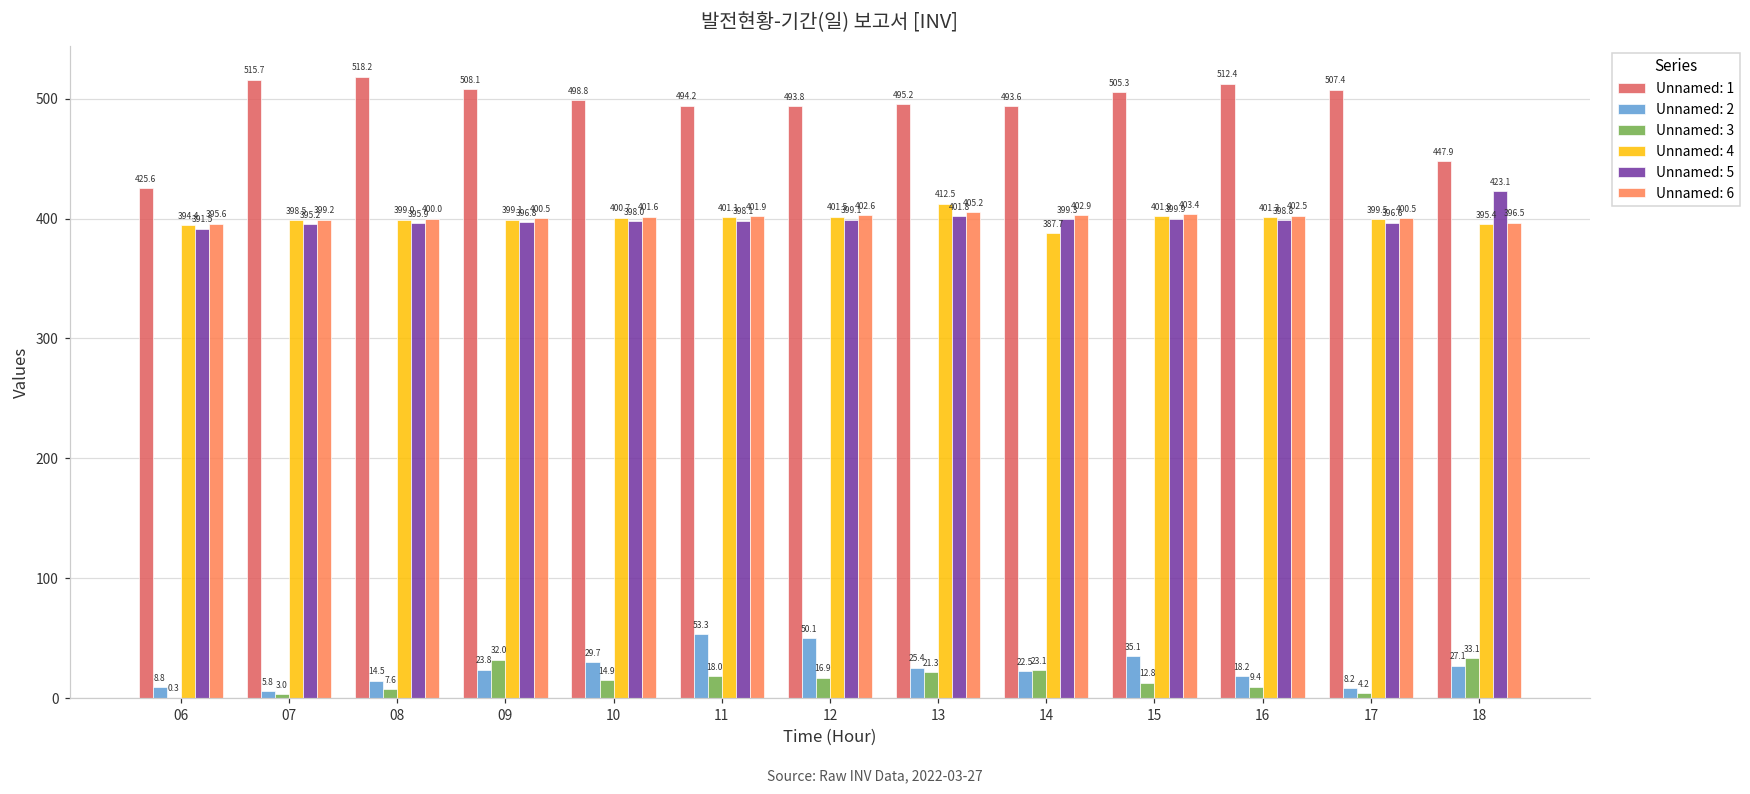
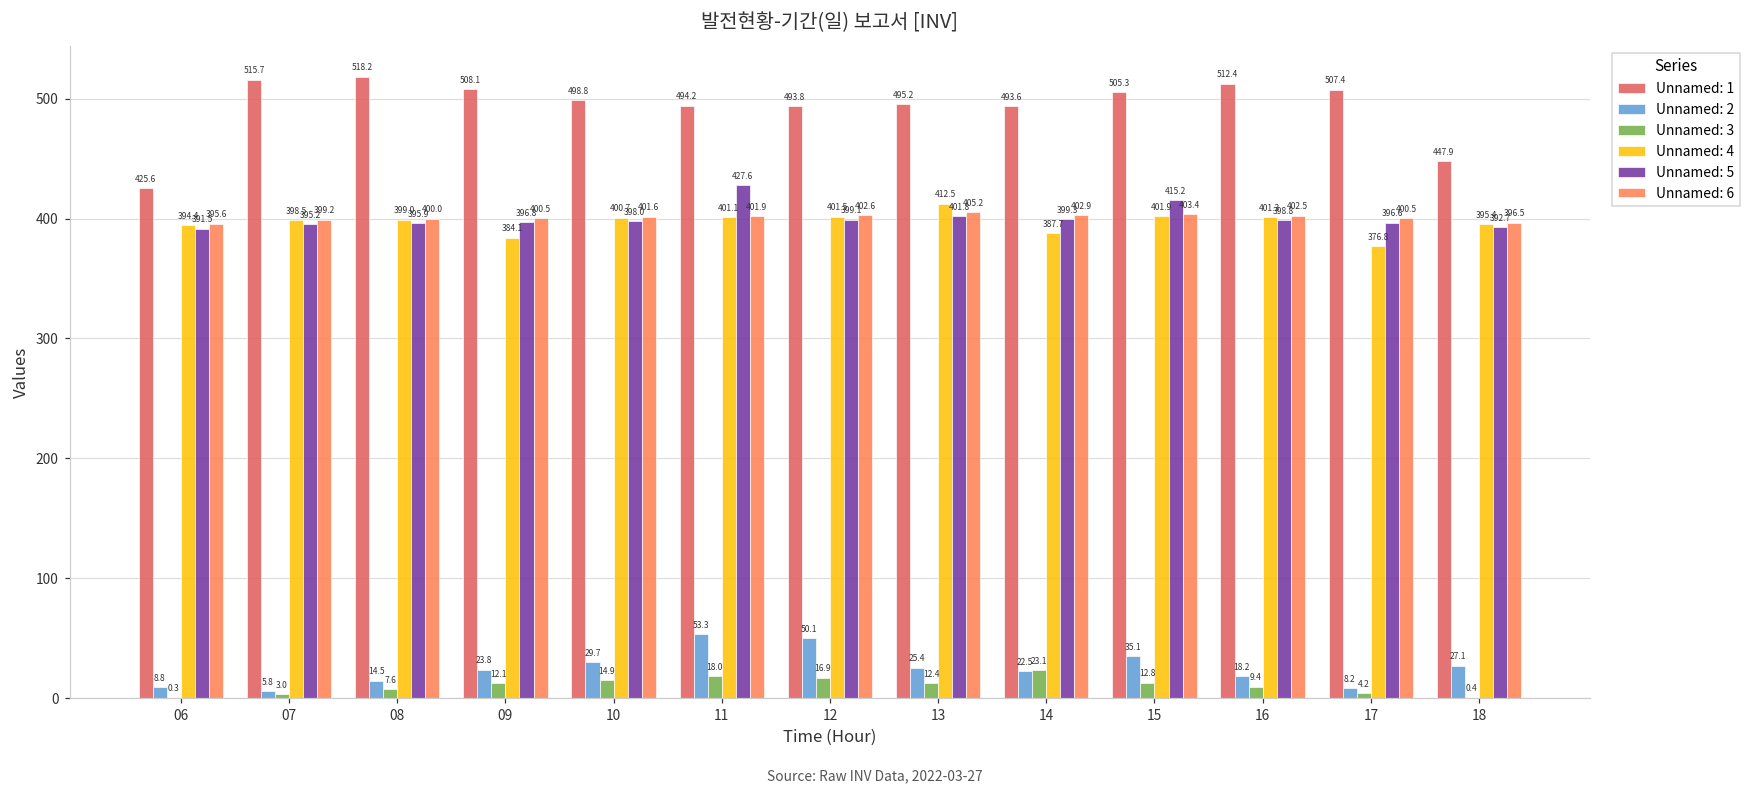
Unnamed: 3, 09: 32.0 -> 12.1
Unnamed: 4, 09: 399.1 -> 384.1
Unnamed: 5, 11: 398.1 -> 427.6
Unnamed: 3, 13: 21.3 -> 12.4
Unnamed: 5, 15: 399.9 -> 415.2
Unnamed: 4, 17: 399.5 -> 376.8
Unnamed: 3, 18: 33.1 -> 0.4
Unnamed: 5, 18: 423.1 -> 392.7
